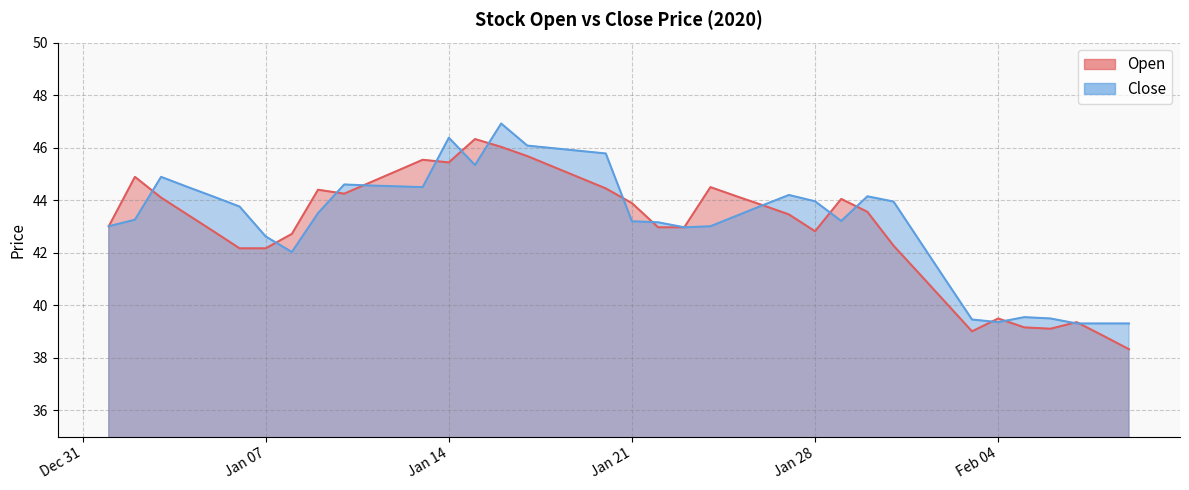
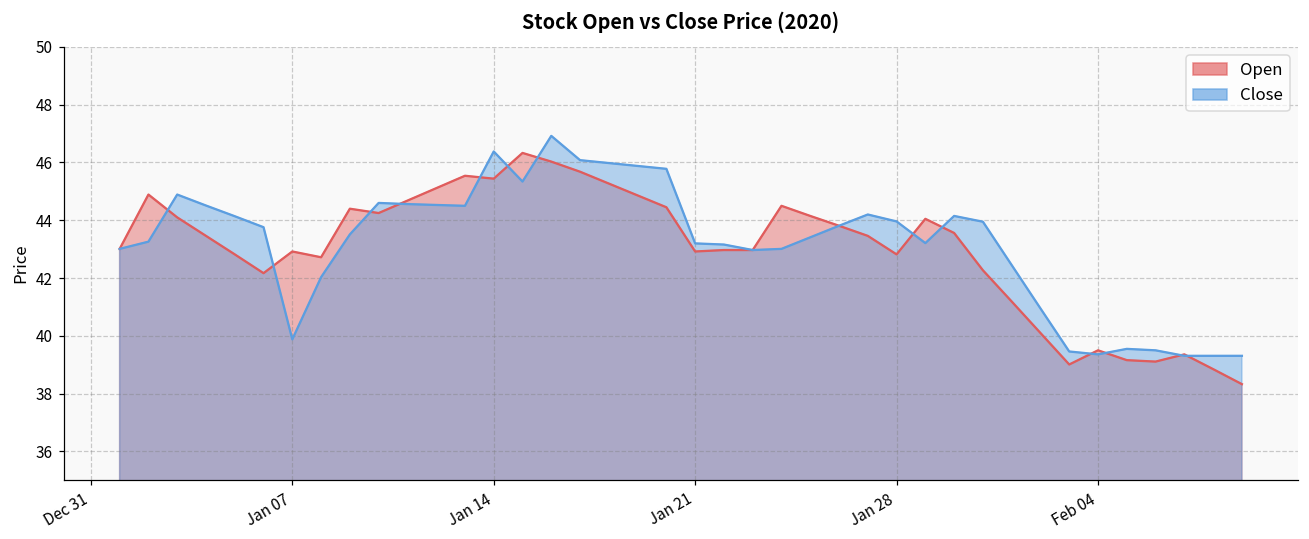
Open, Jan 07: 42.2 -> 42.9
Close, Jan 07: 42.6 -> 39.9
Open, Jan 21: 43.9 -> 42.9
